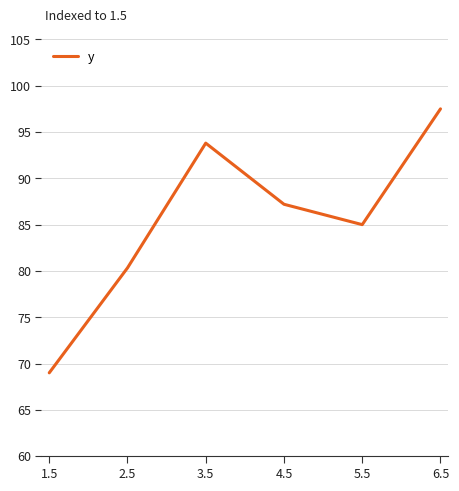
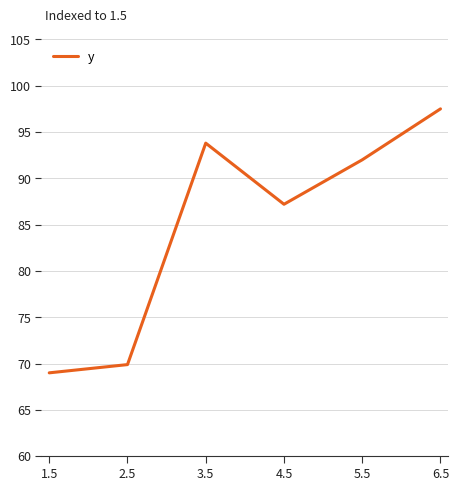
2.5: 80 -> 70
5.5: 85 -> 92
